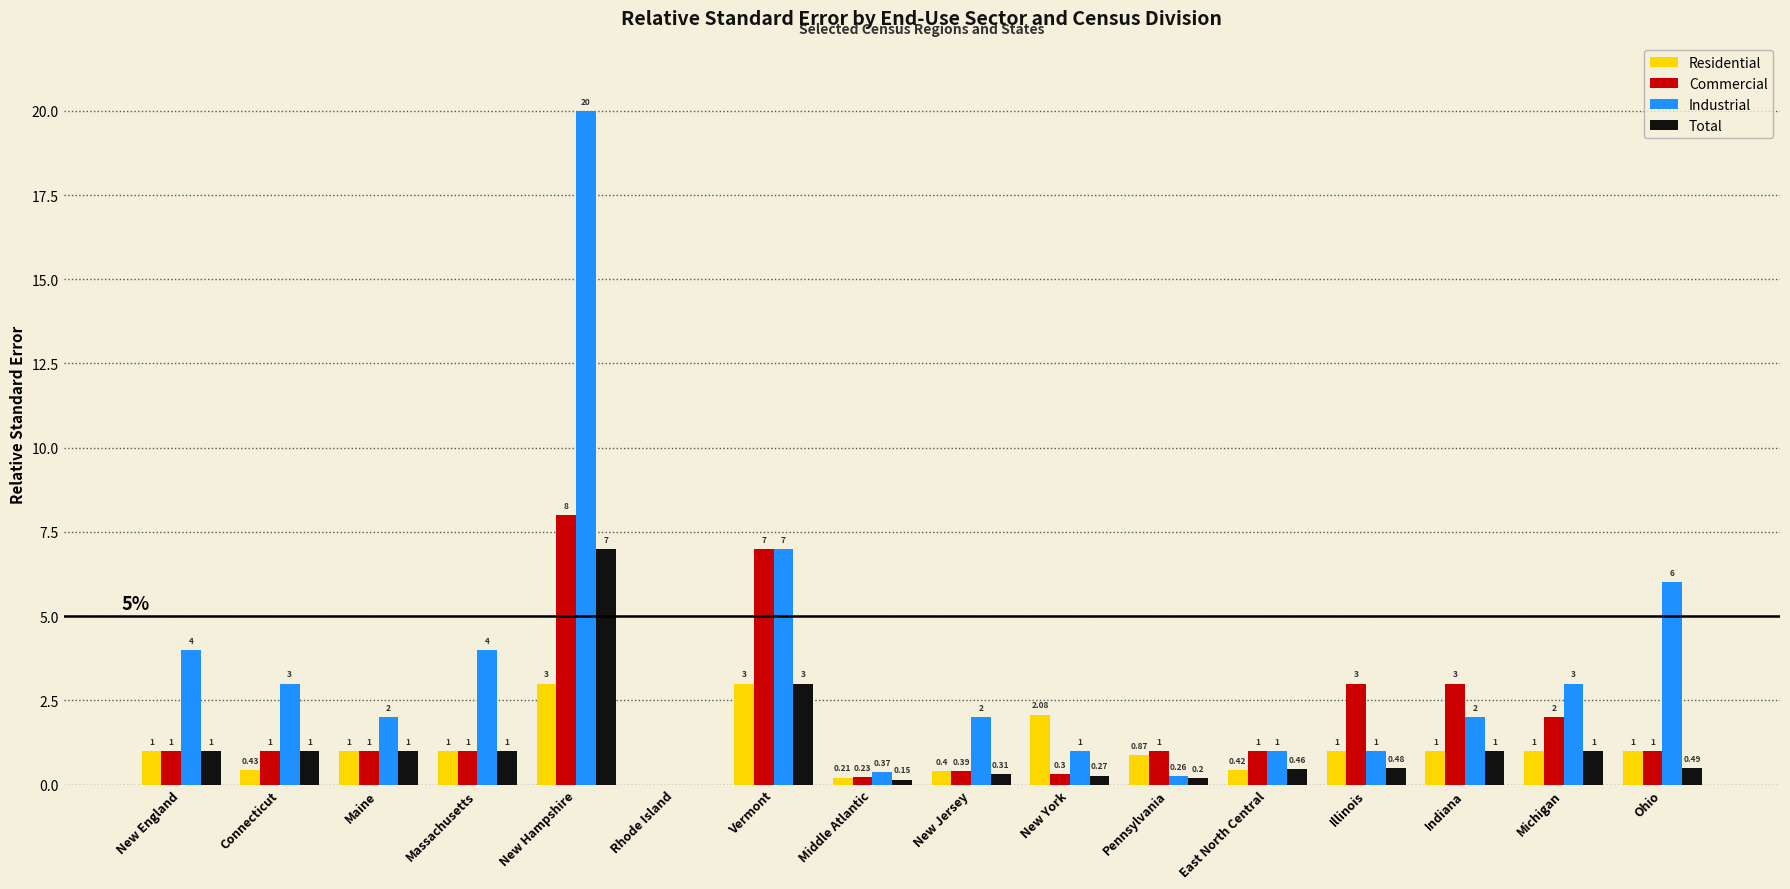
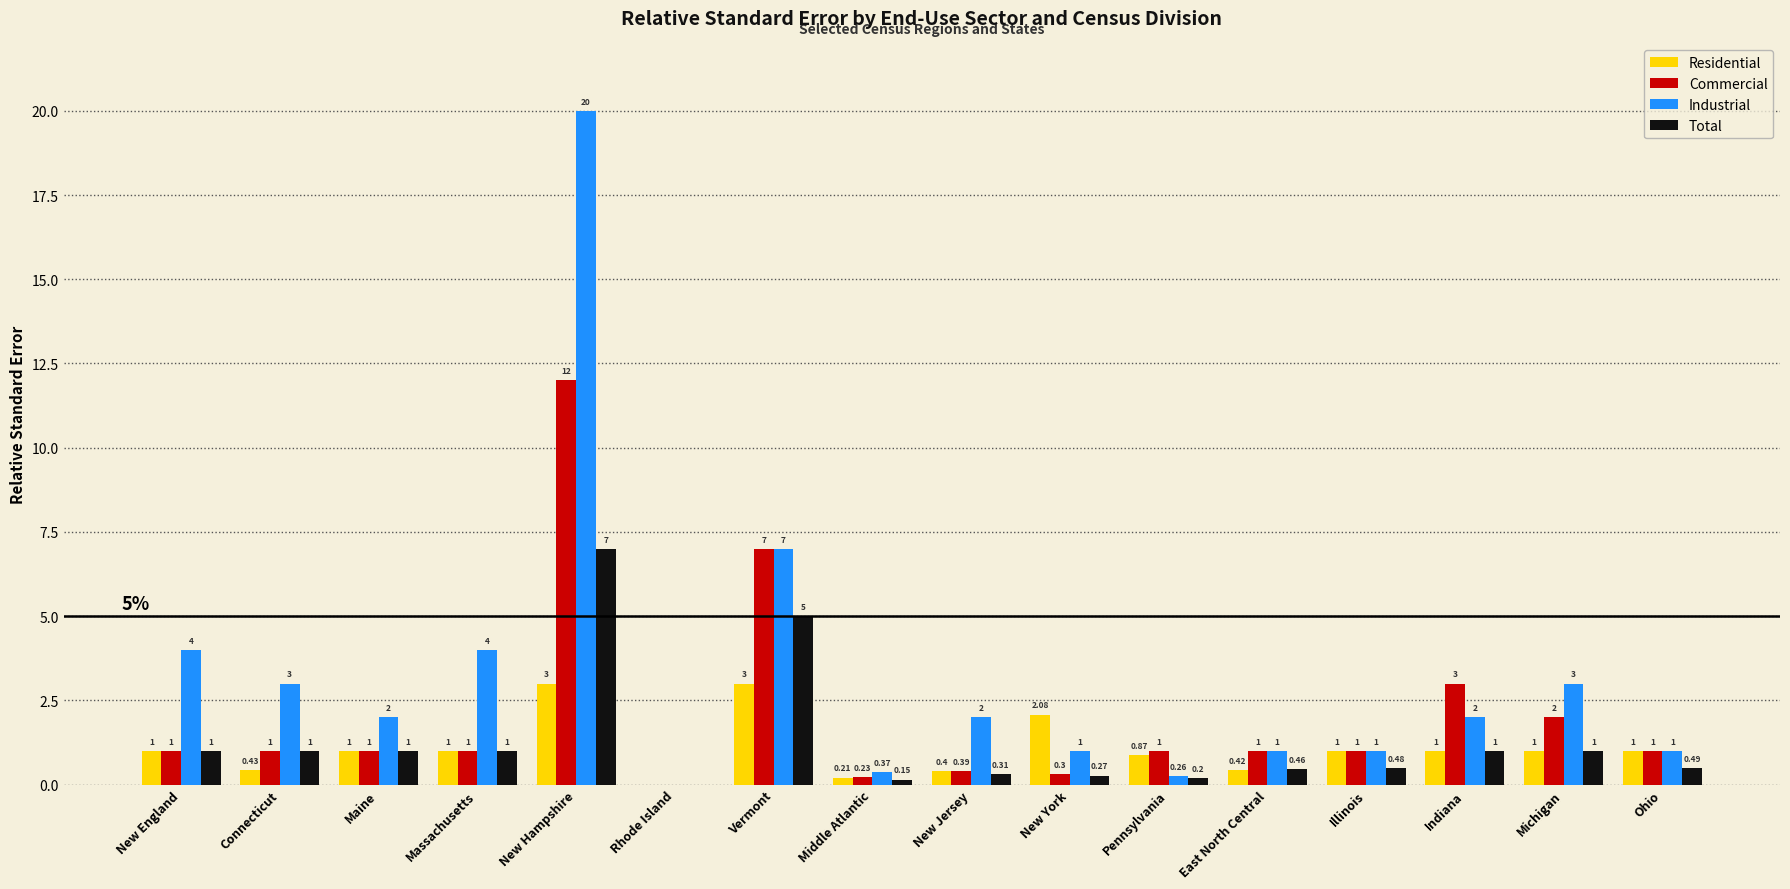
Commercial, New Hampshire: 8 -> 12
Total, Vermont: 3 -> 5
Commercial, Illinois: 3 -> 1
Industrial, Ohio: 6 -> 1
